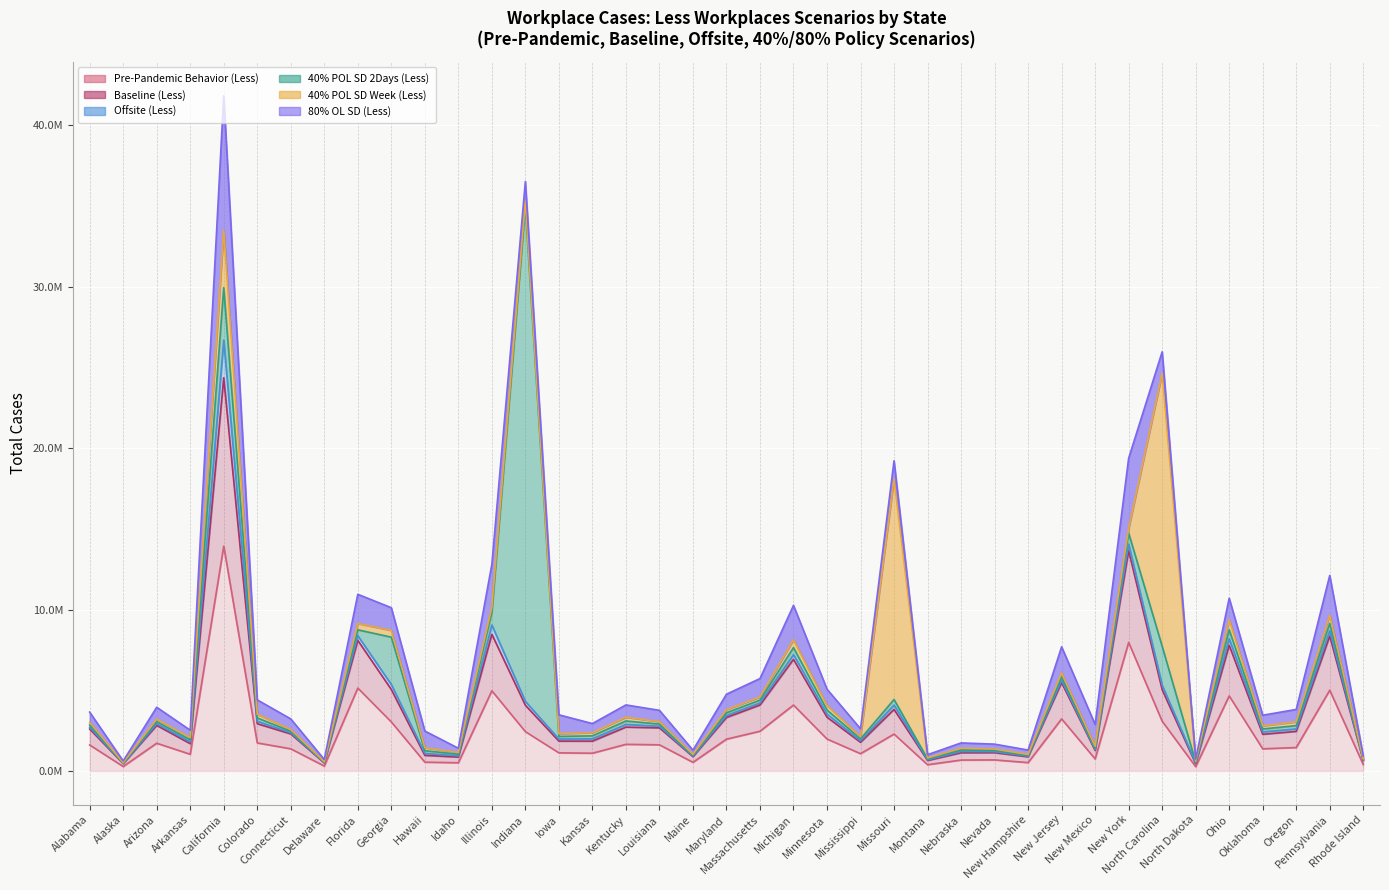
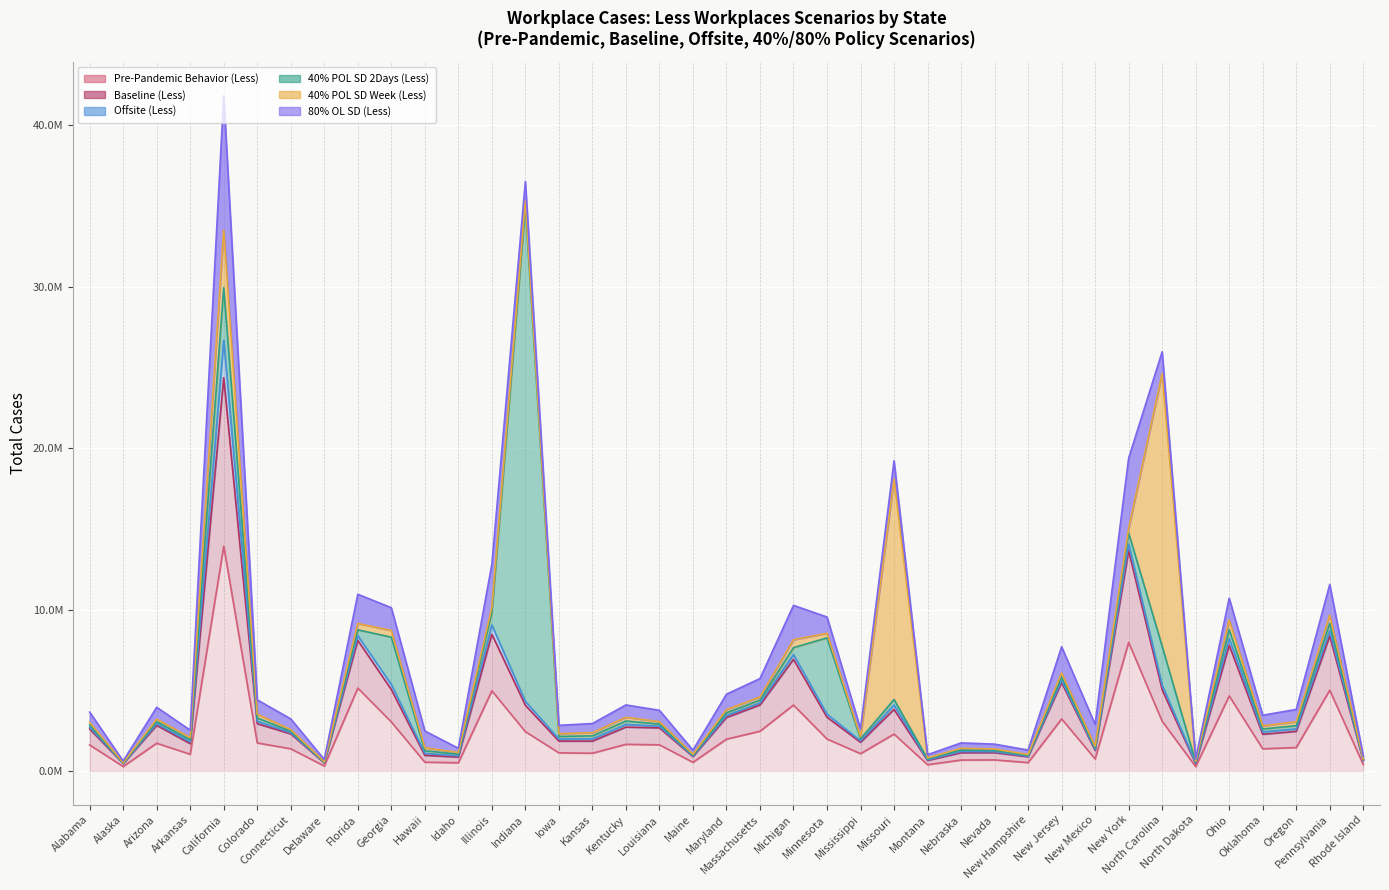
80% OL SD (Less), Iowa: 1200000 -> 500000
40% POL SD 2Days (Less), Minnesota: 300000 -> 4700000
80% OL SD (Less), Pennsylvania: 2500000 -> 1900000
